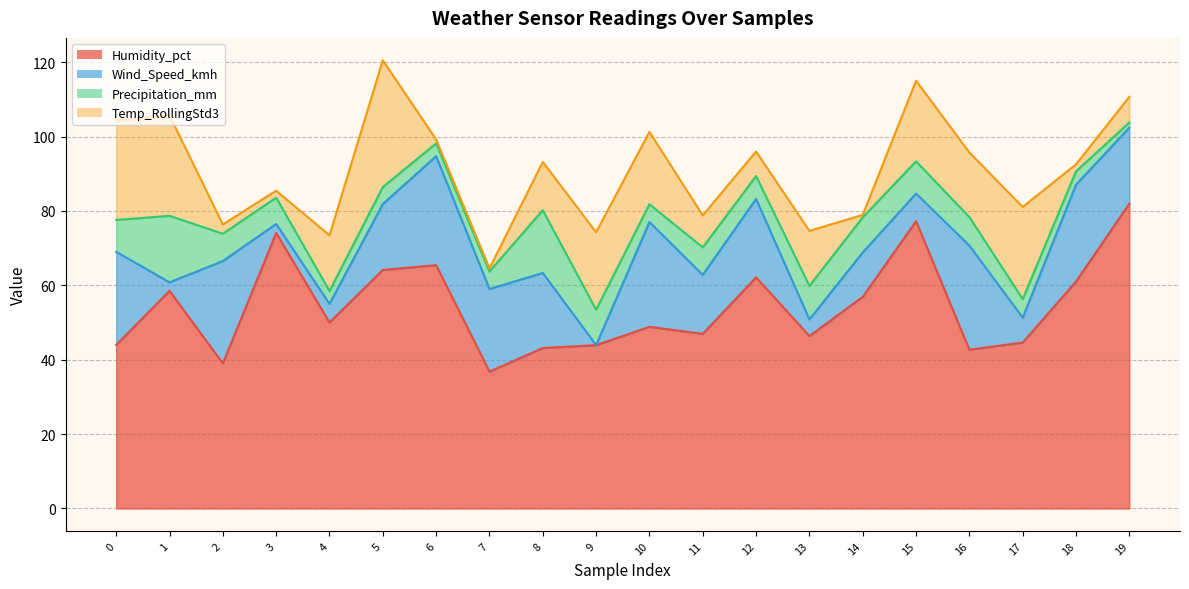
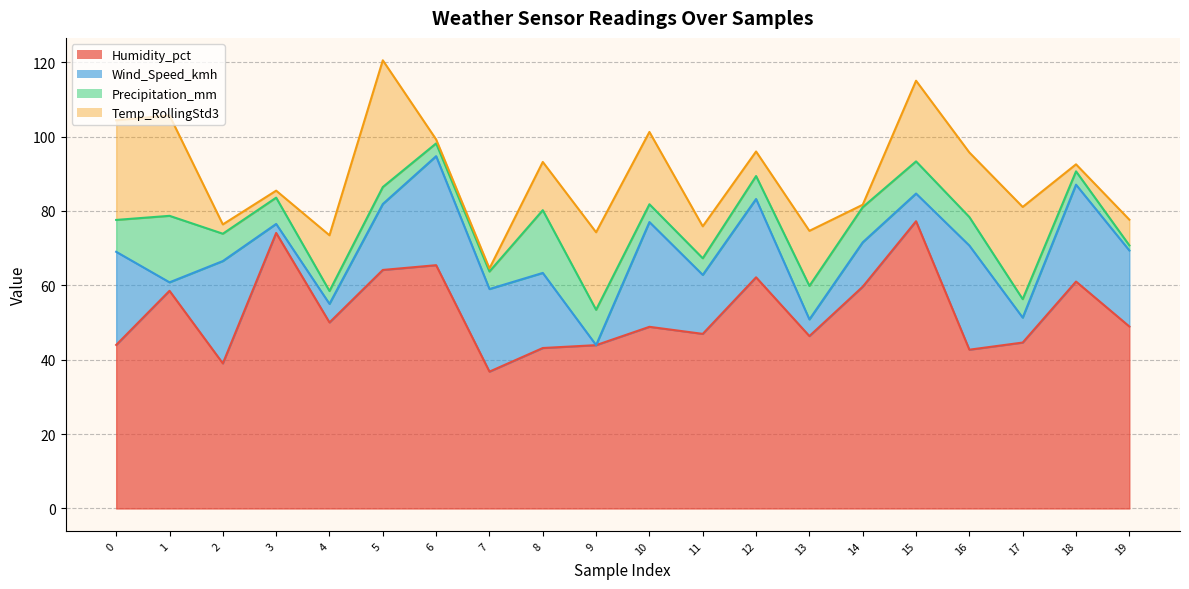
Precipitation_mm, 11: 7 -> 4
Humidity_pct, 14: 57 -> 60
Humidity_pct, 19: 82 -> 49
